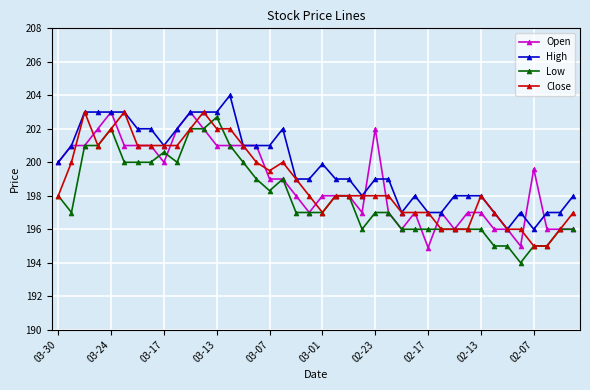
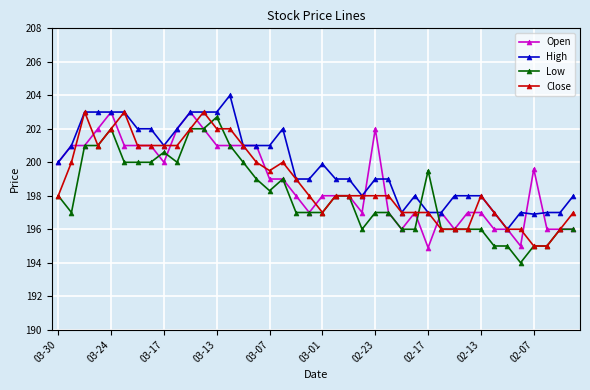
Low, 02-17: 196.0 -> 199.5
High, 02-07: 196.0 -> 196.9
